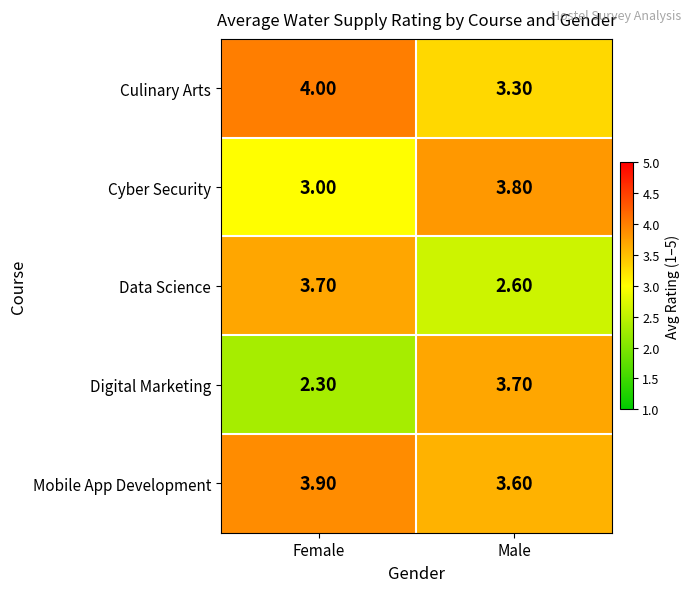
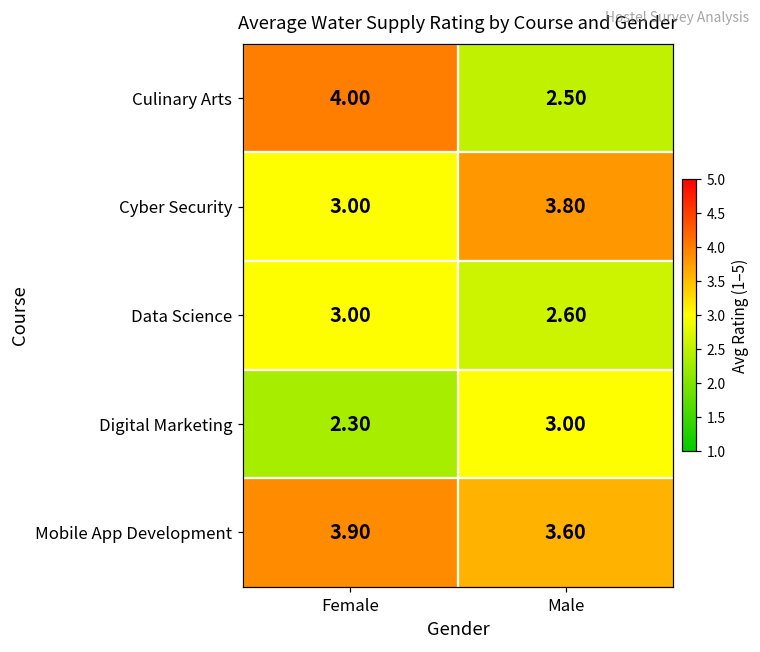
Culinary Arts, Male: 3.30 -> 2.50
Data Science, Female: 3.70 -> 3.00
Digital Marketing, Male: 3.70 -> 3.00
